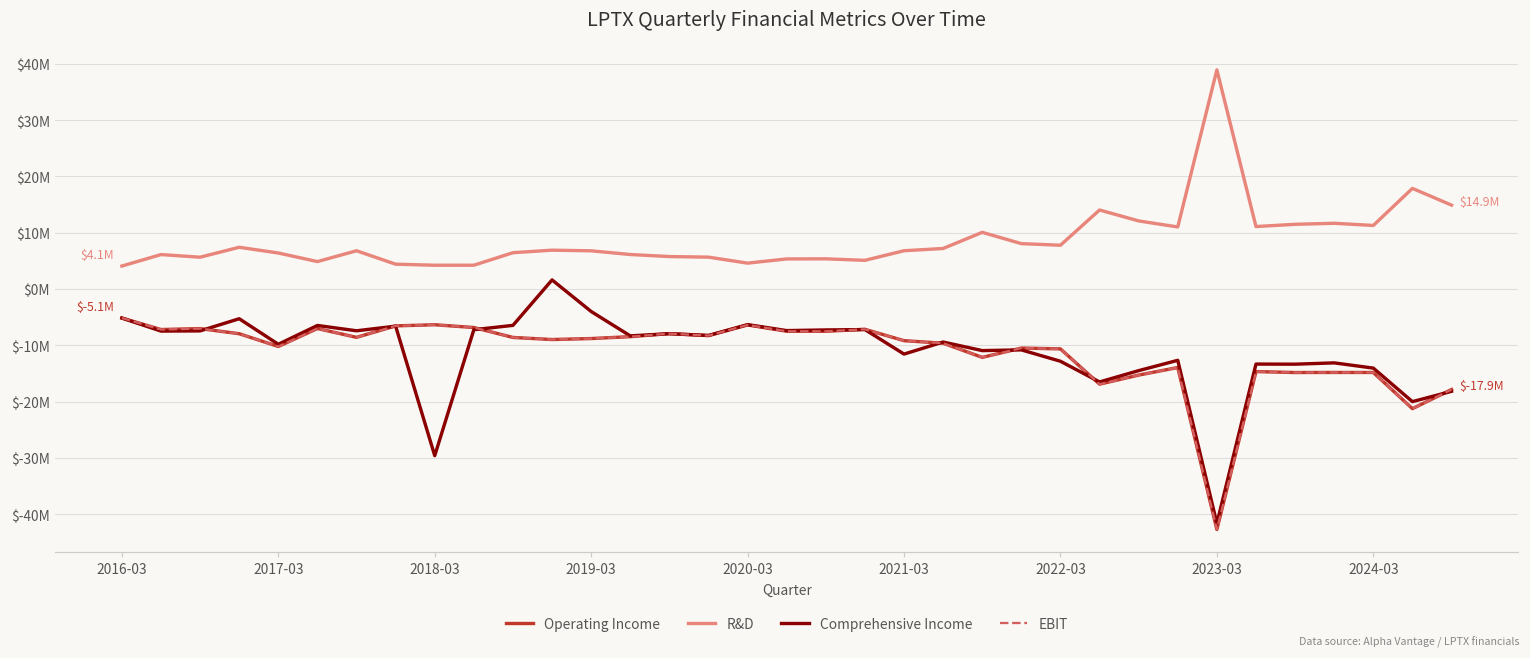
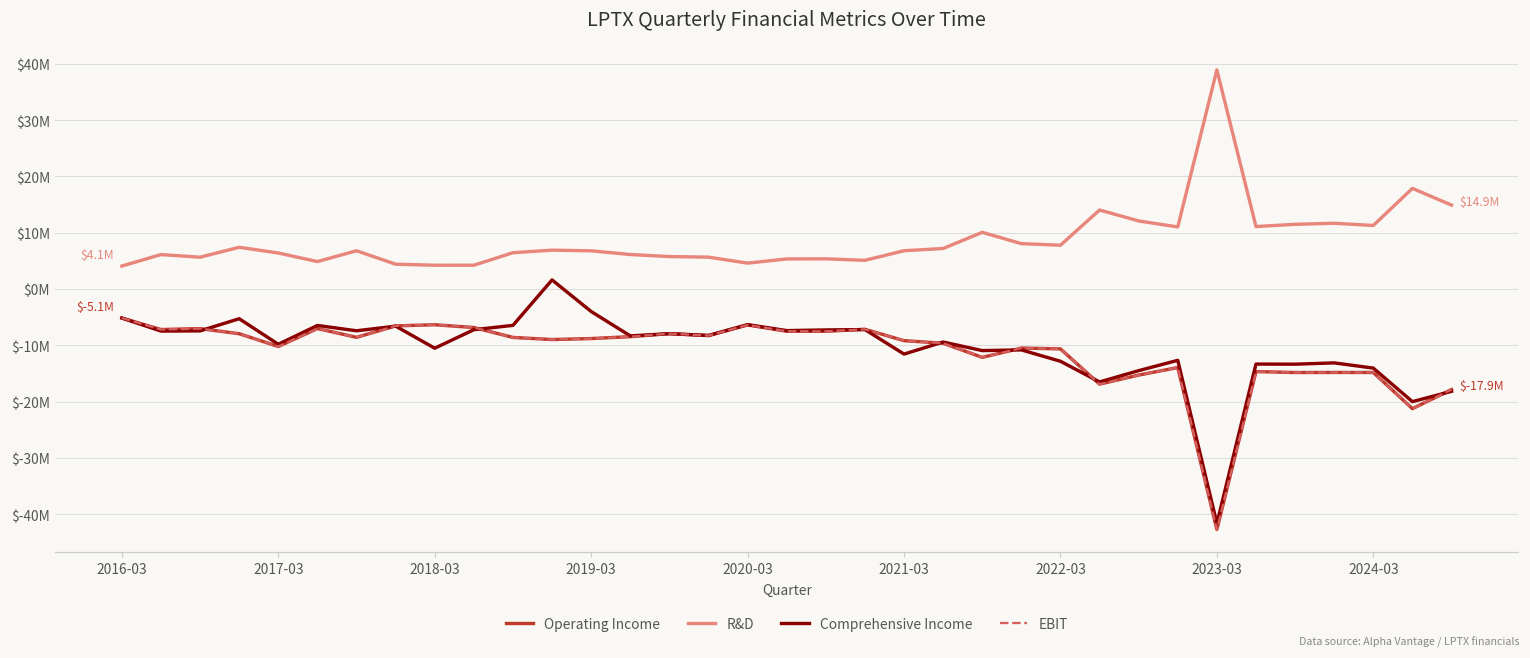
Comprehensive Income, 2018-03: $-30000000 -> $-11000000
